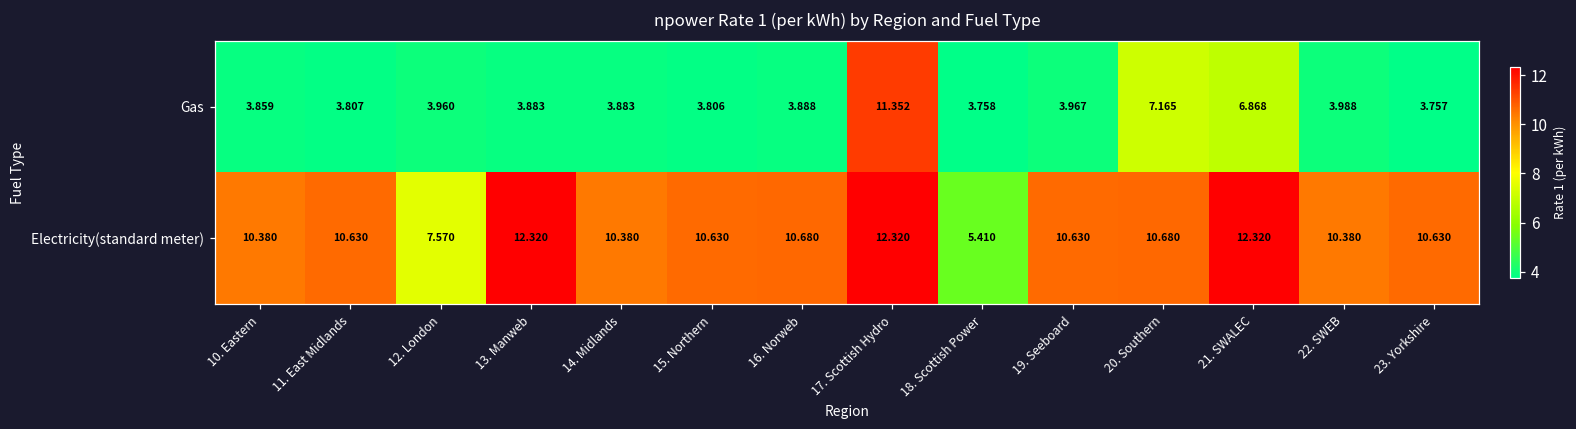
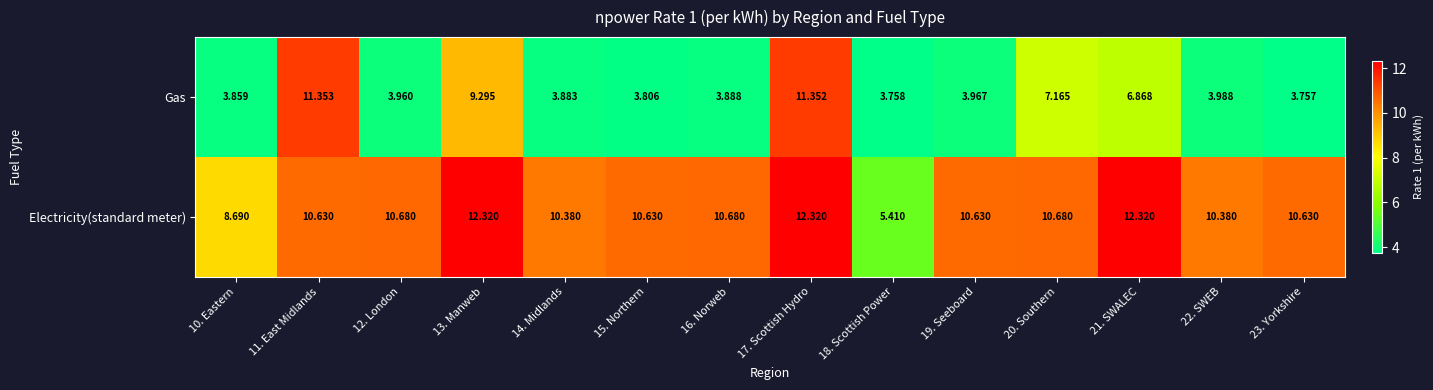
Gas, 11. East Midlands: 3.807 -> 11.353
Gas, 13. Manweb: 3.883 -> 9.295
Electricity(standard meter), 10. Eastern: 10.380 -> 8.690
Electricity(standard meter), 12. London: 7.570 -> 10.680
